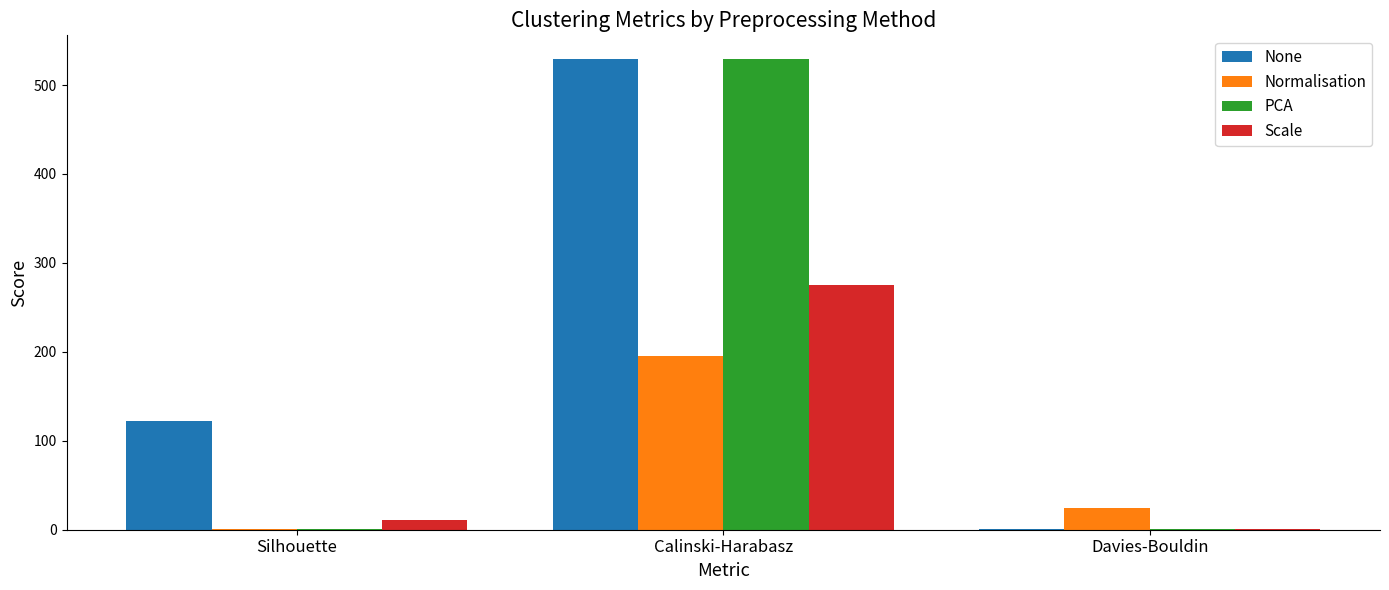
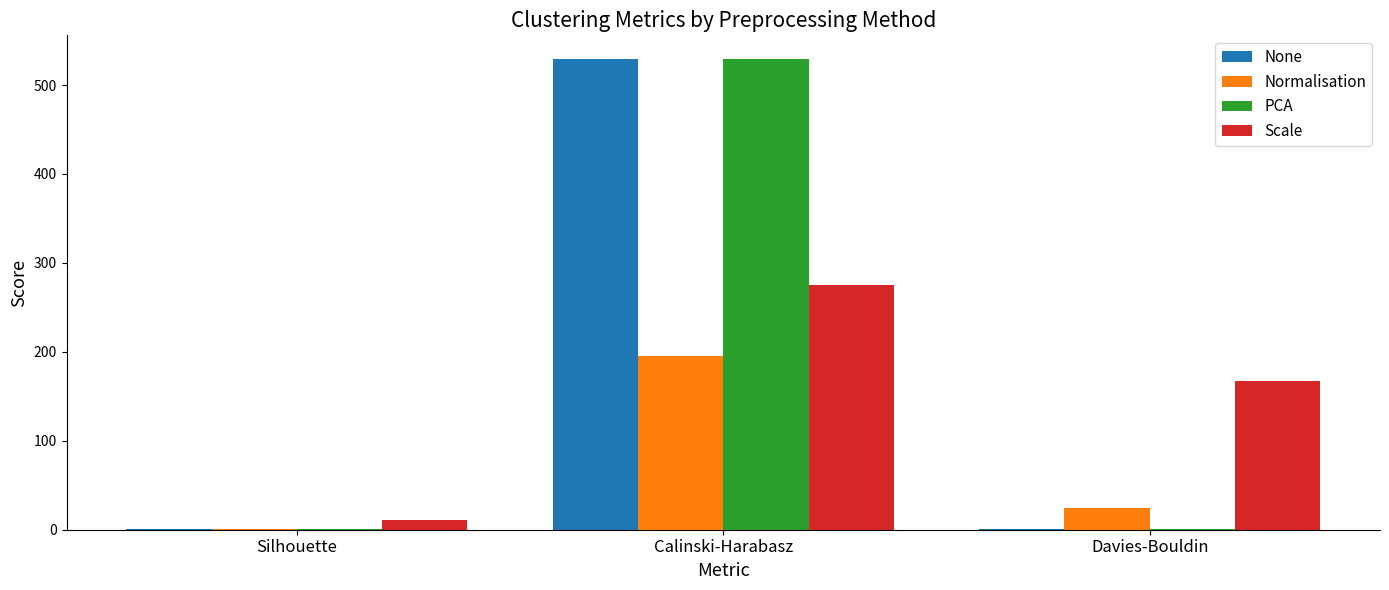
None, Silhouette: 120 -> 0
Scale, Davies-Bouldin: 0 -> 170
